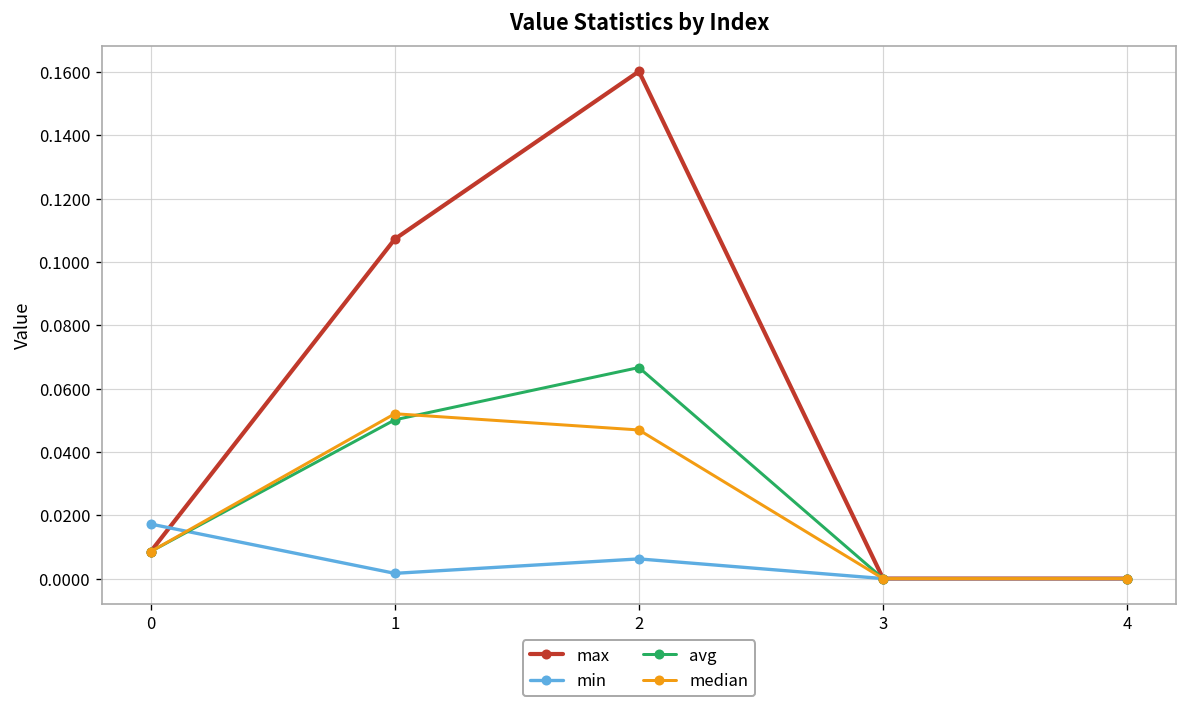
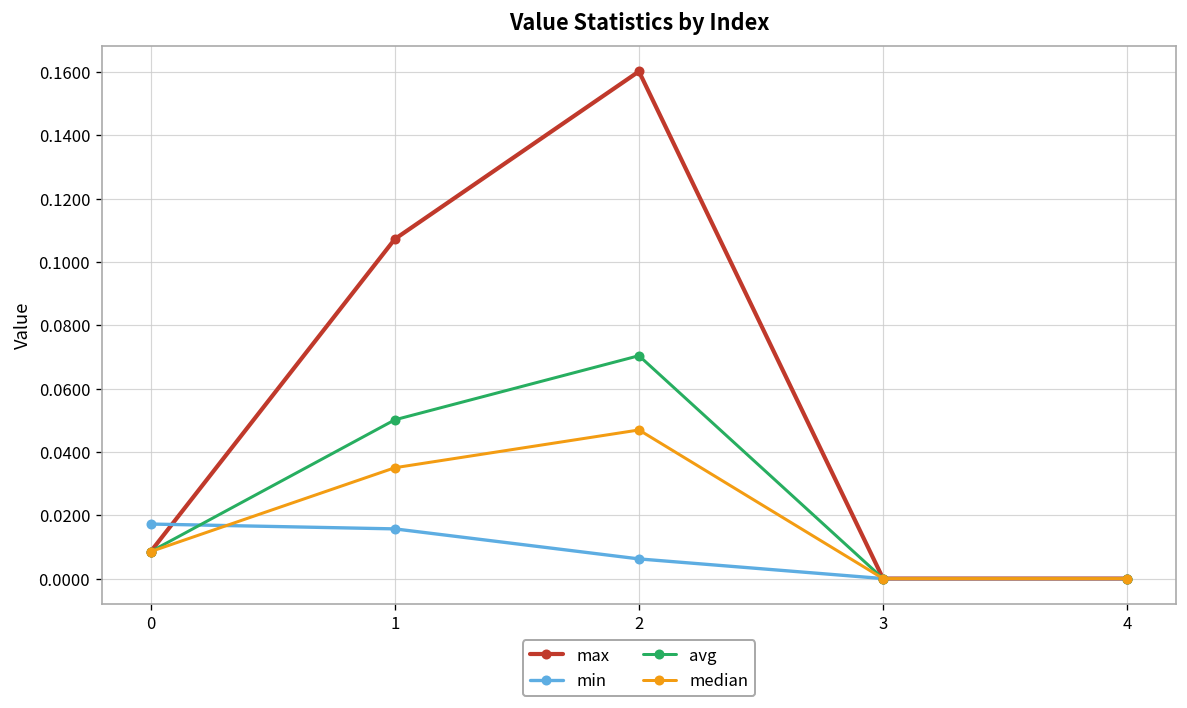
min, 1: 0.002 -> 0.016
median, 1: 0.052 -> 0.035
avg, 2: 0.067 -> 0.070
